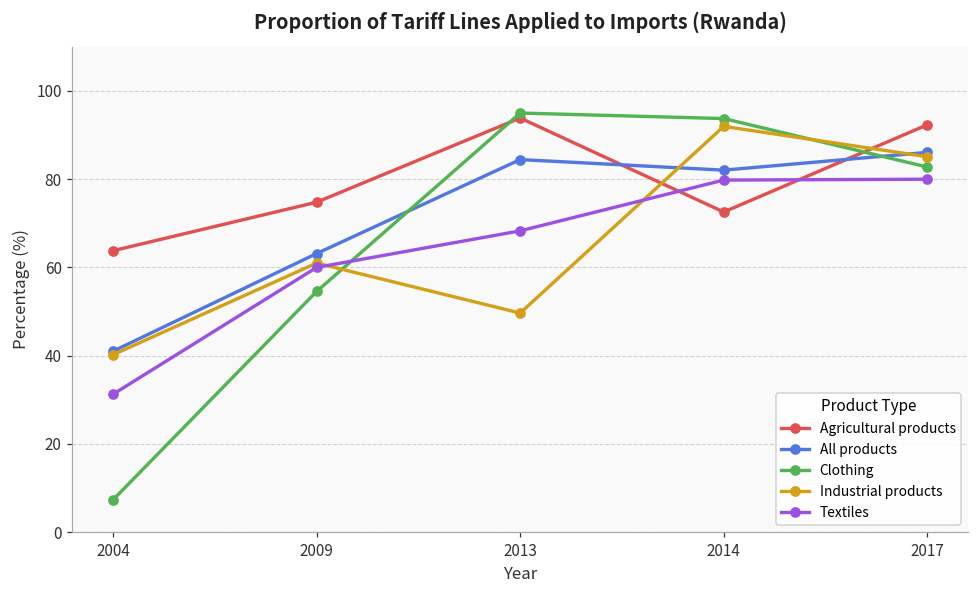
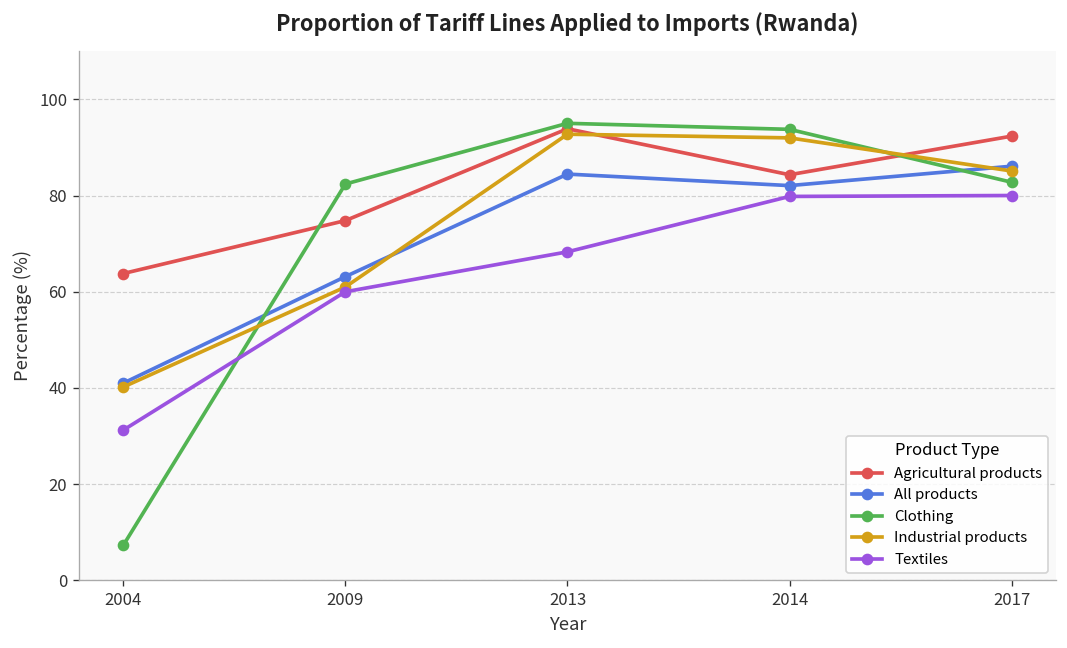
Clothing, 2009: 55 -> 82
Industrial products, 2013: 50 -> 93
Agricultural products, 2014: 73 -> 84
